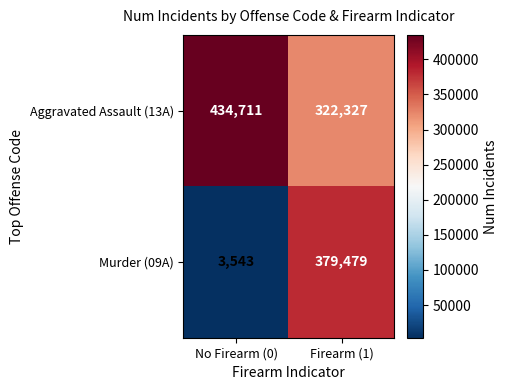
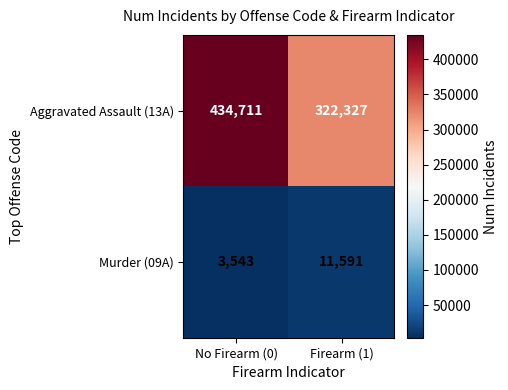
Murder (09A), Firearm (1): 379,479 -> 11,591
